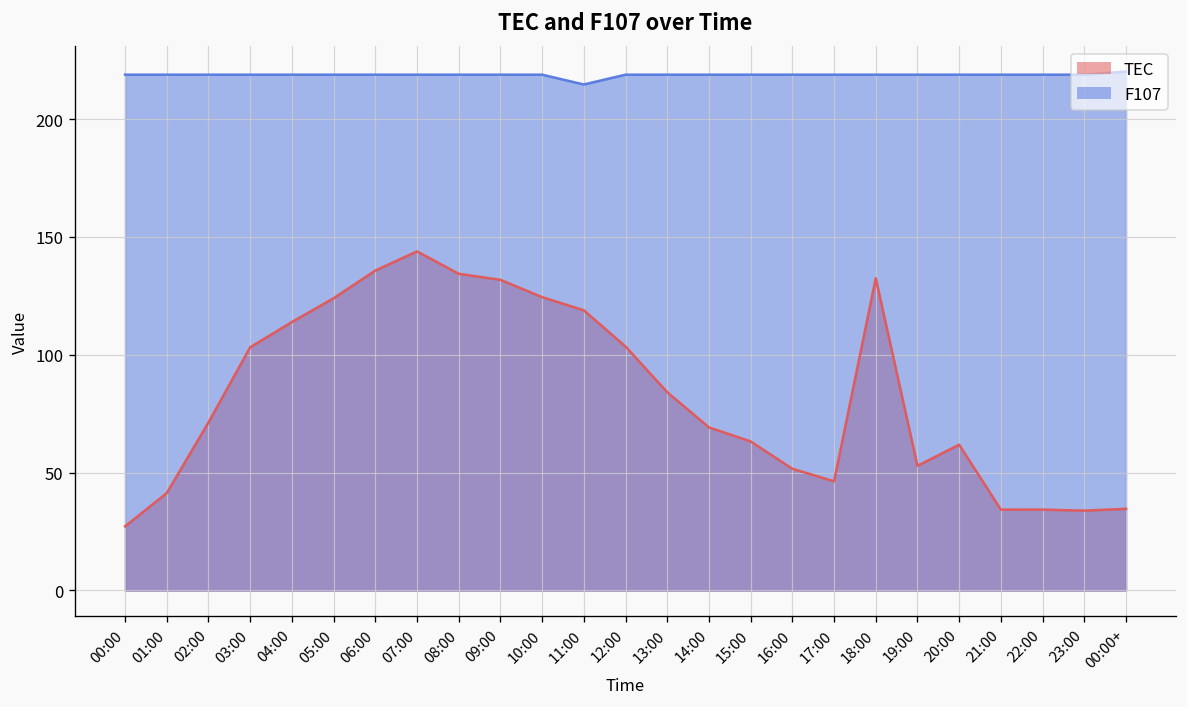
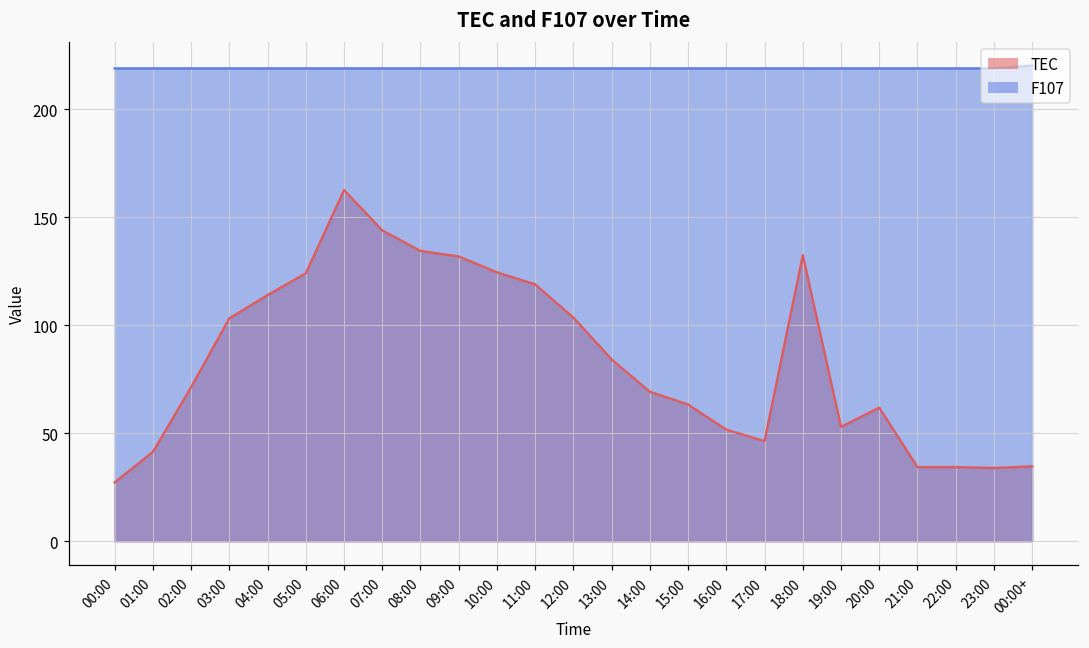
TEC, 06:00: 136 -> 163
F107, 11:00: 215 -> 219
